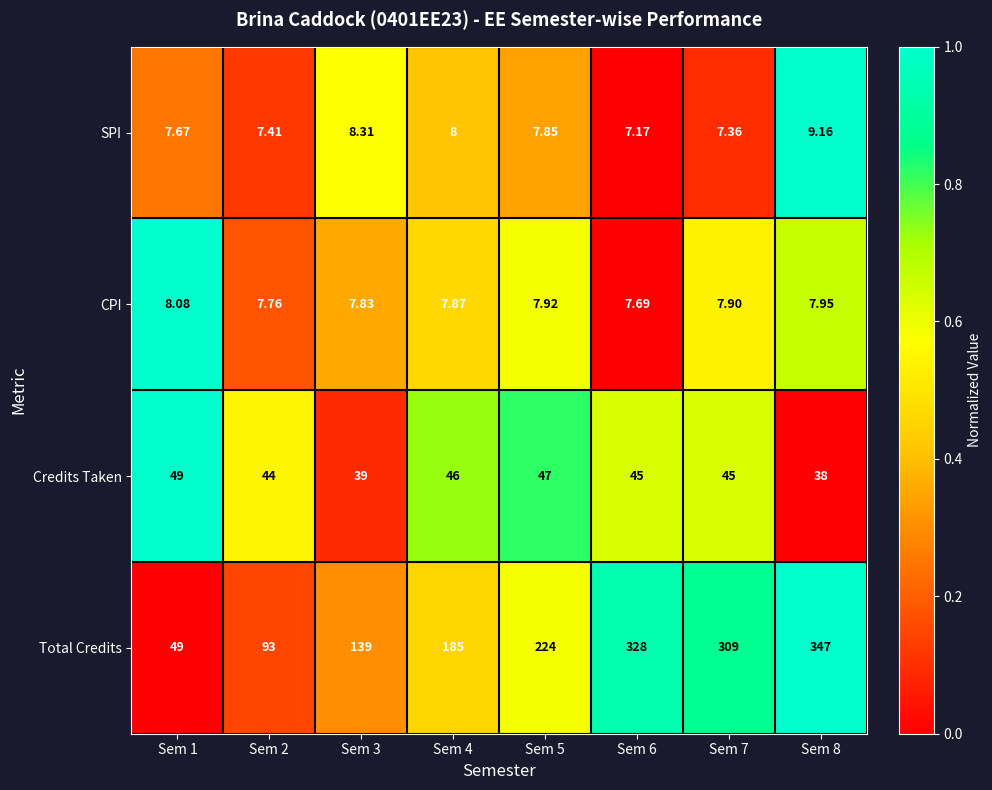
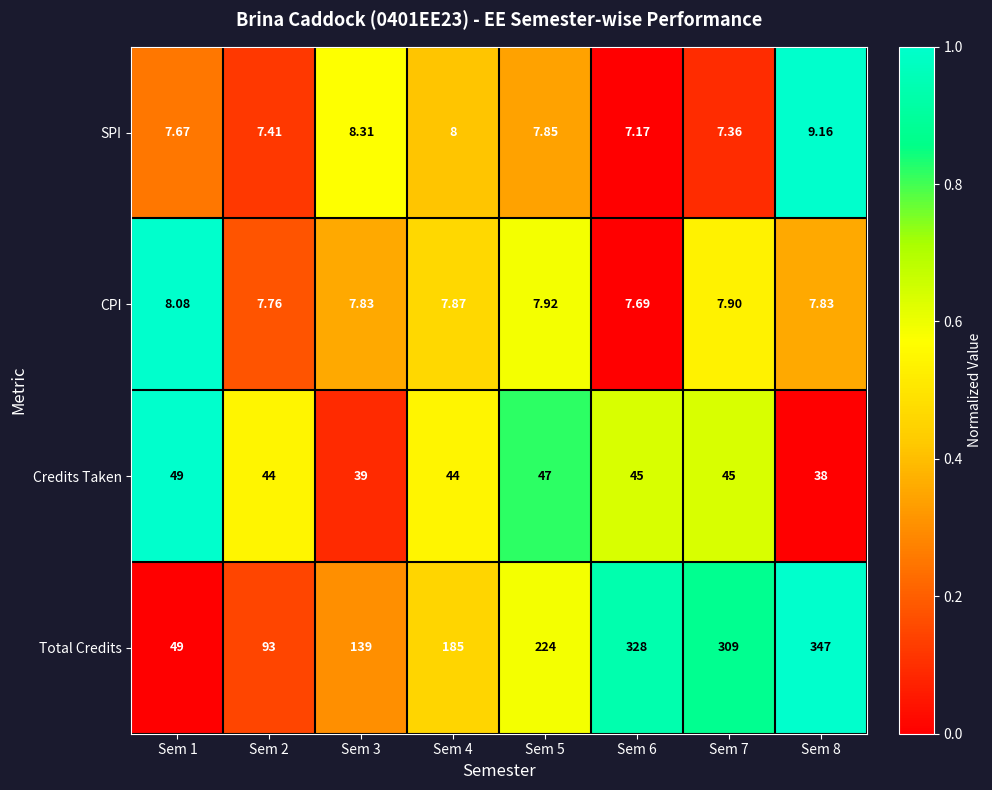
CPI, Sem 8: 7.95 -> 7.83
Credits Taken, Sem 4: 46 -> 44
